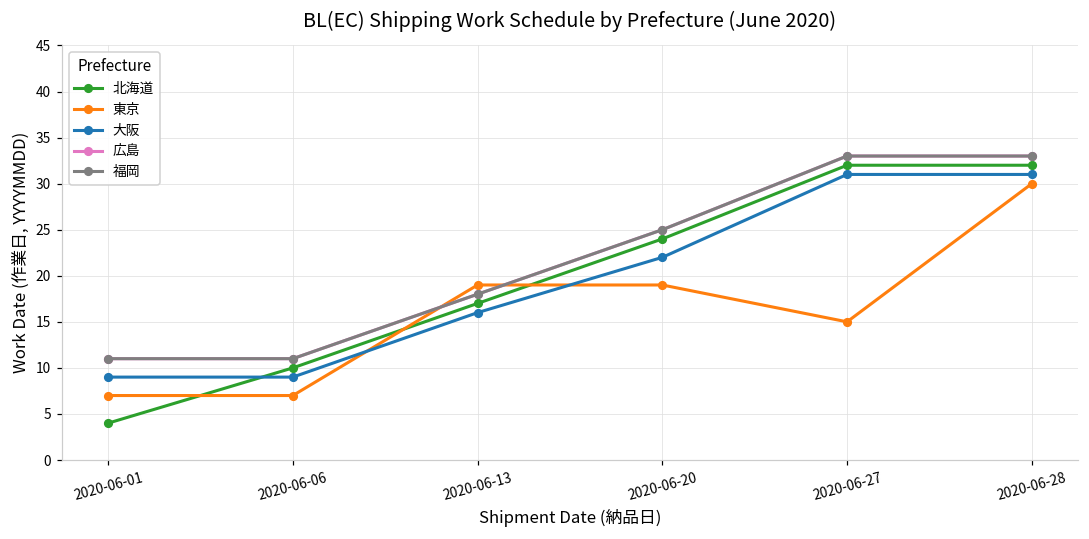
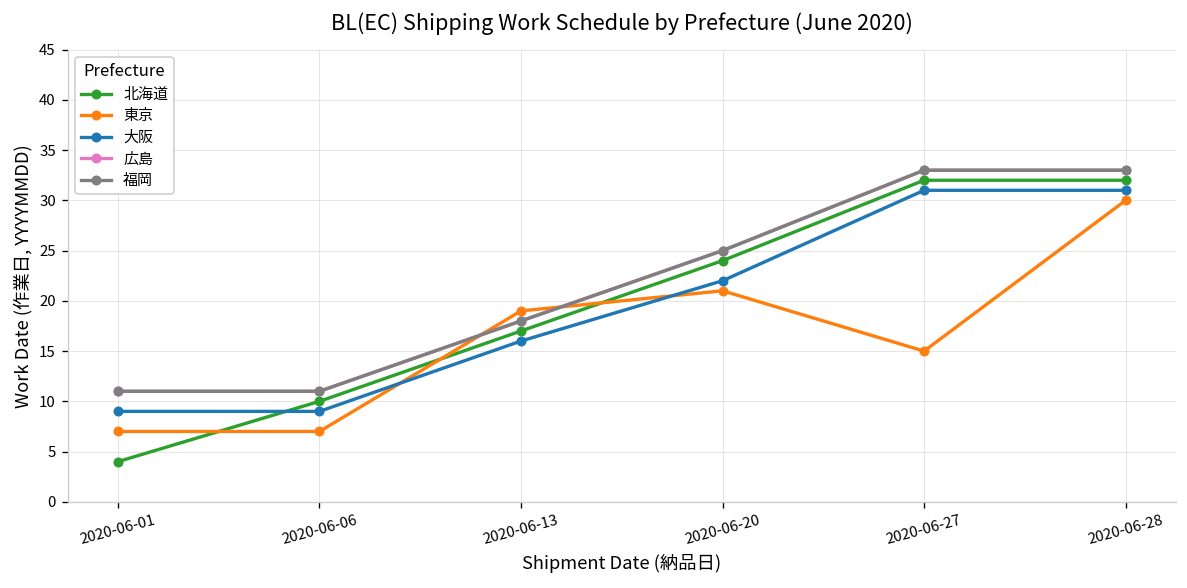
東京, 2020-06-20: 19 -> 21
